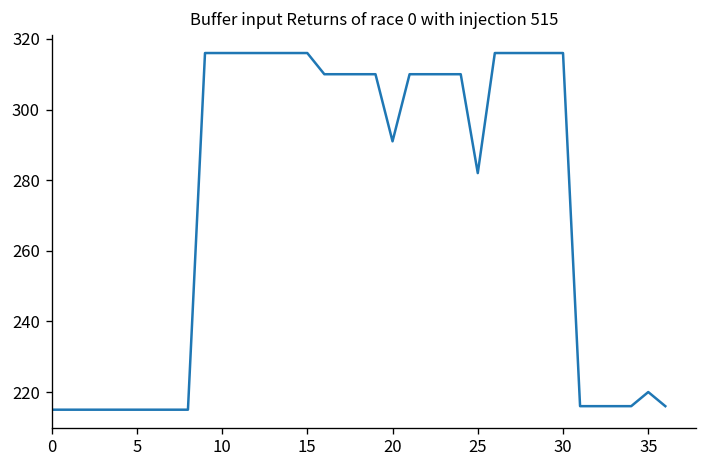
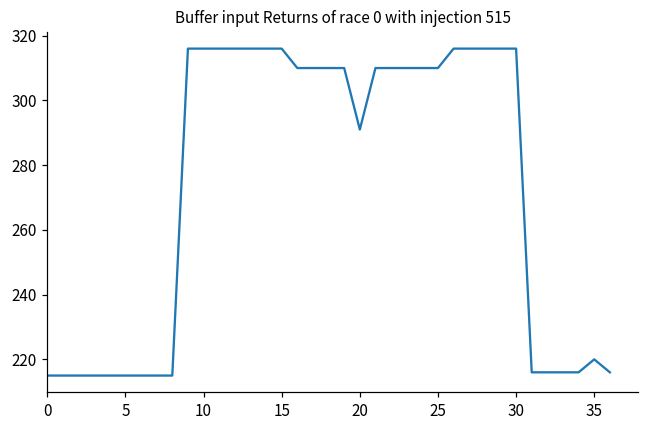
25: 282 -> 310
